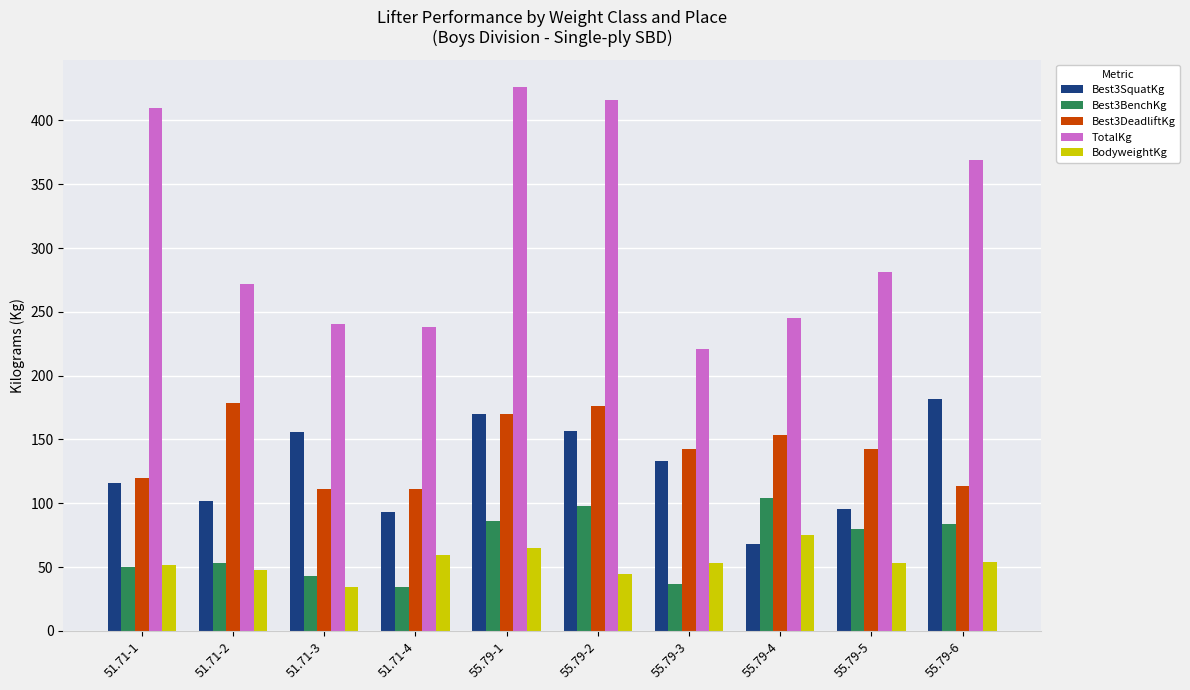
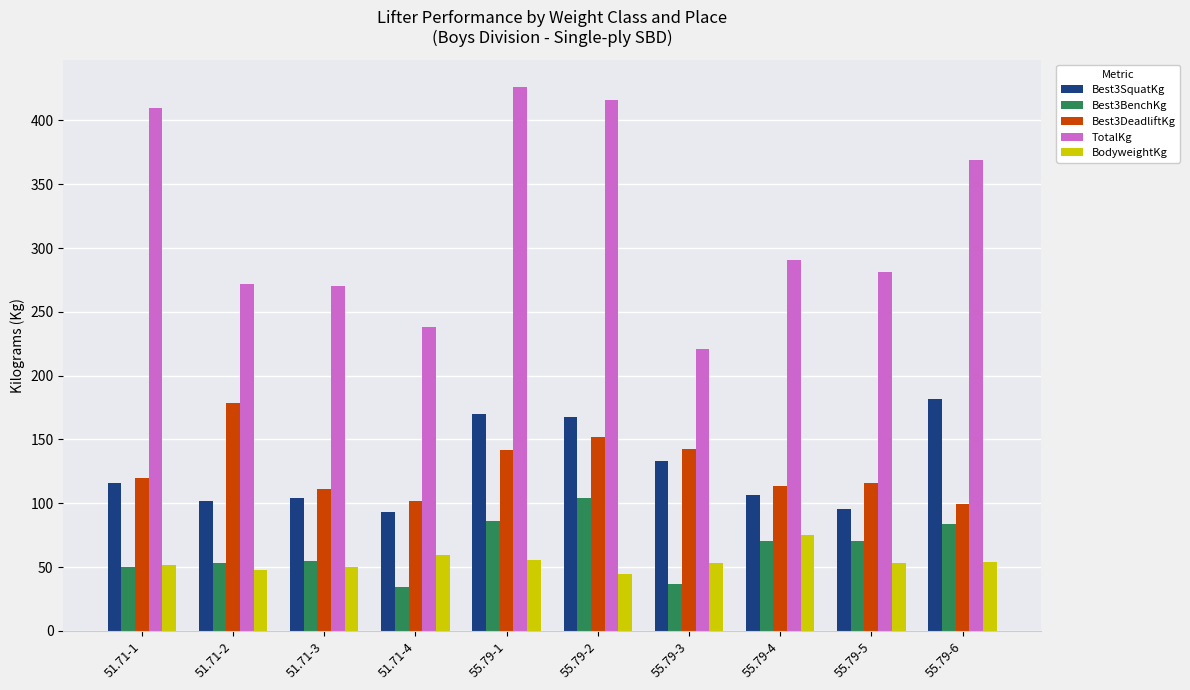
Best3SquatKg, 51.71-3: 156 -> 104
Best3BenchKg, 51.71-3: 43 -> 54
TotalKg, 51.71-3: 241 -> 270
BodyweightKg, 51.71-3: 34 -> 50
Best3DeadliftKg, 51.71-4: 111 -> 102
Best3DeadliftKg, 55.79-1: 170 -> 141
BodyweightKg, 55.79-1: 65 -> 55
Best3SquatKg, 55.79-2: 156 -> 168
Best3BenchKg, 55.79-2: 98 -> 104
Best3DeadliftKg, 55.79-2: 176 -> 152
Best3SquatKg, 55.79-4: 68 -> 107
Best3BenchKg, 55.79-4: 104 -> 70
Best3DeadliftKg, 55.79-4: 153 -> 113
TotalKg, 55.79-4: 245 -> 290
Best3BenchKg, 55.79-5: 80 -> 70
Best3DeadliftKg, 55.79-5: 143 -> 116
Best3DeadliftKg, 55.79-6: 113 -> 99
